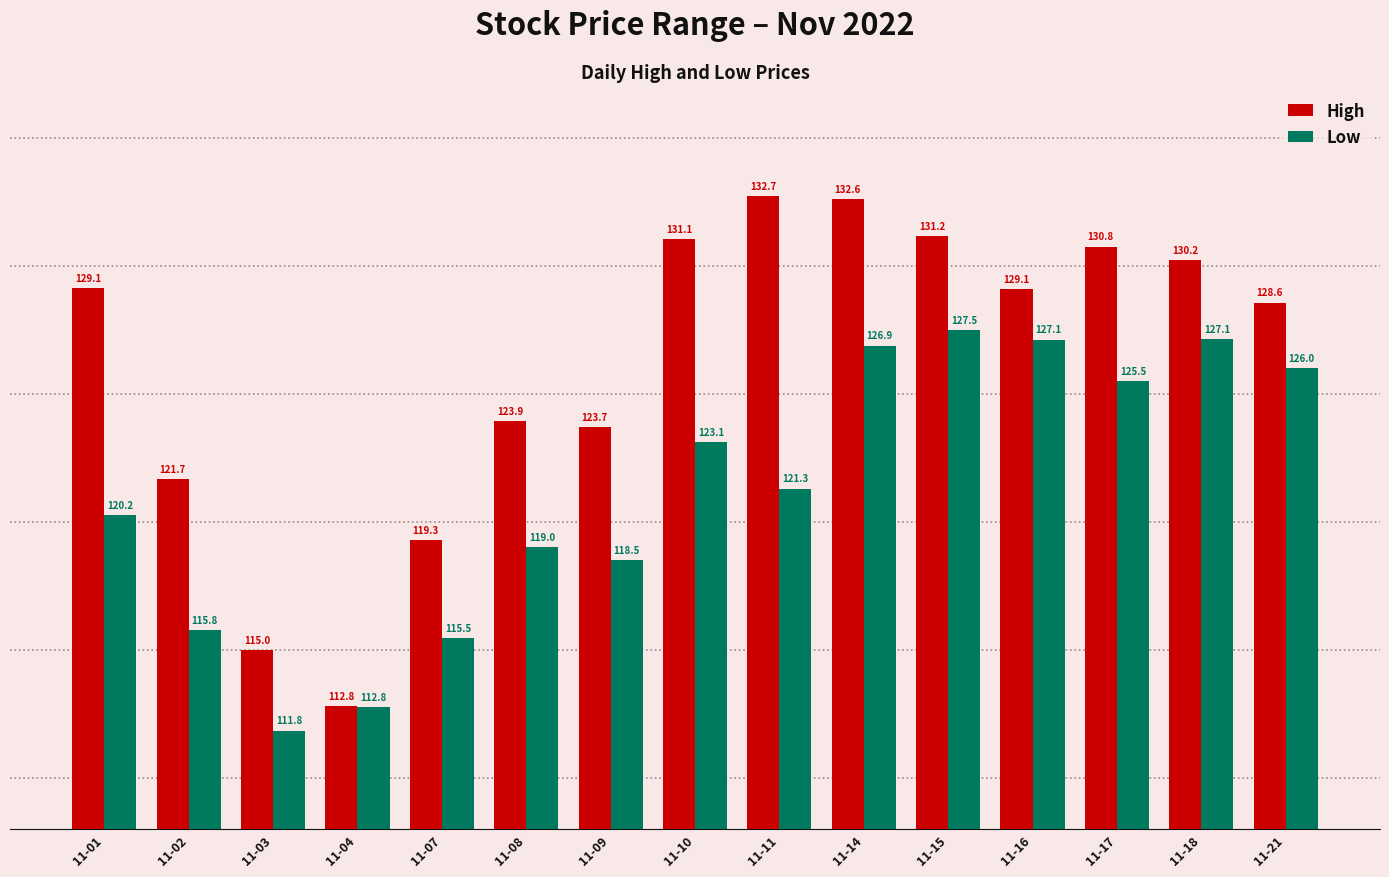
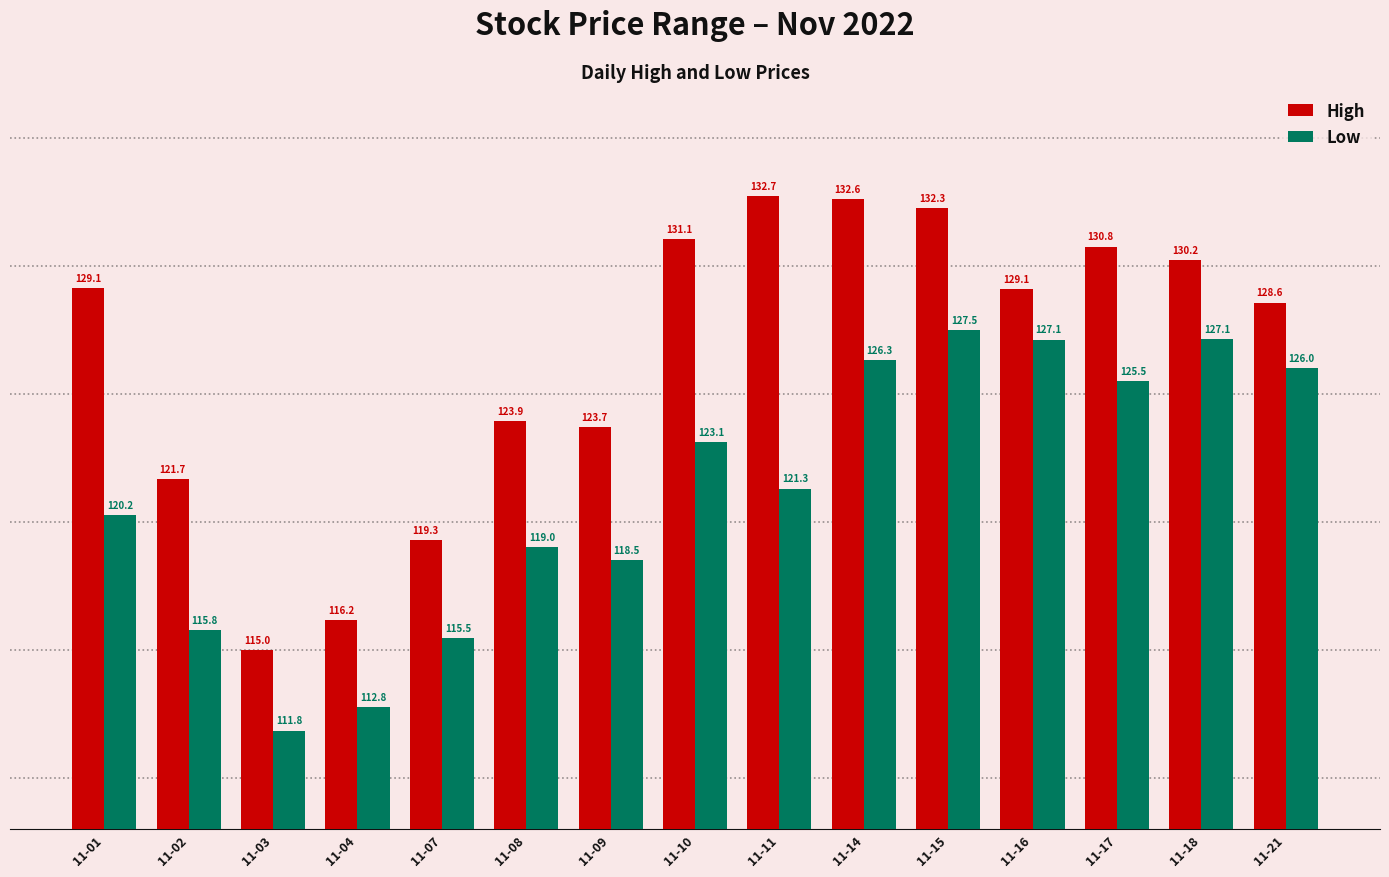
High, 11-04: 112.8 -> 116.2
Low, 11-14: 126.9 -> 126.3
High, 11-15: 131.2 -> 132.3
